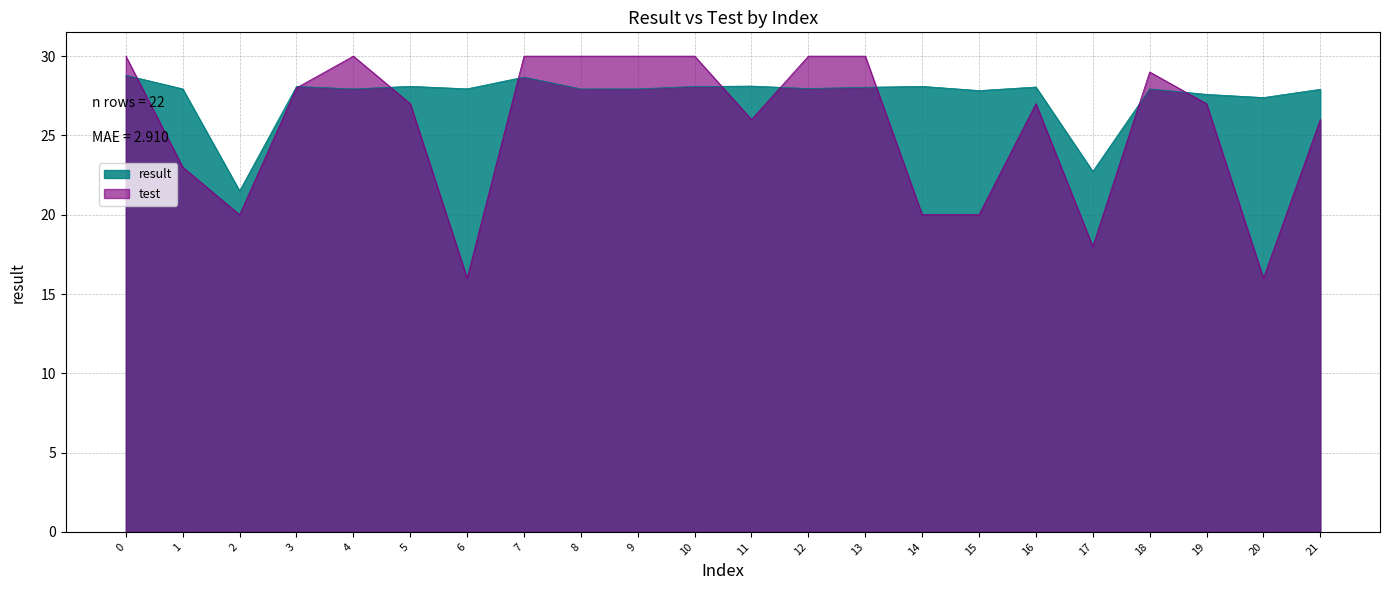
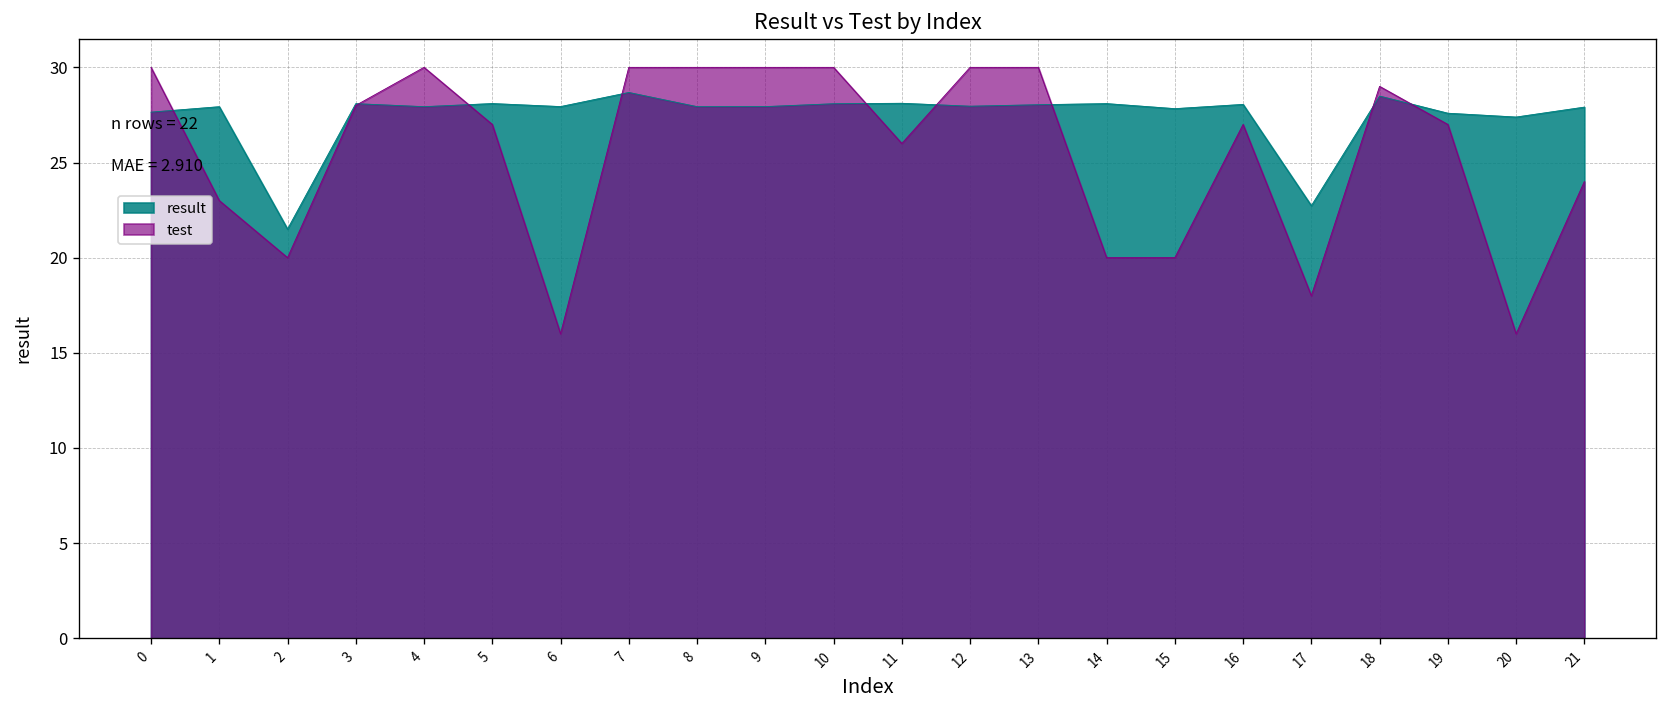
result, 0: 28.8 -> 27.6
result, 18: 27.9 -> 28.5
test, 21: 26 -> 24
